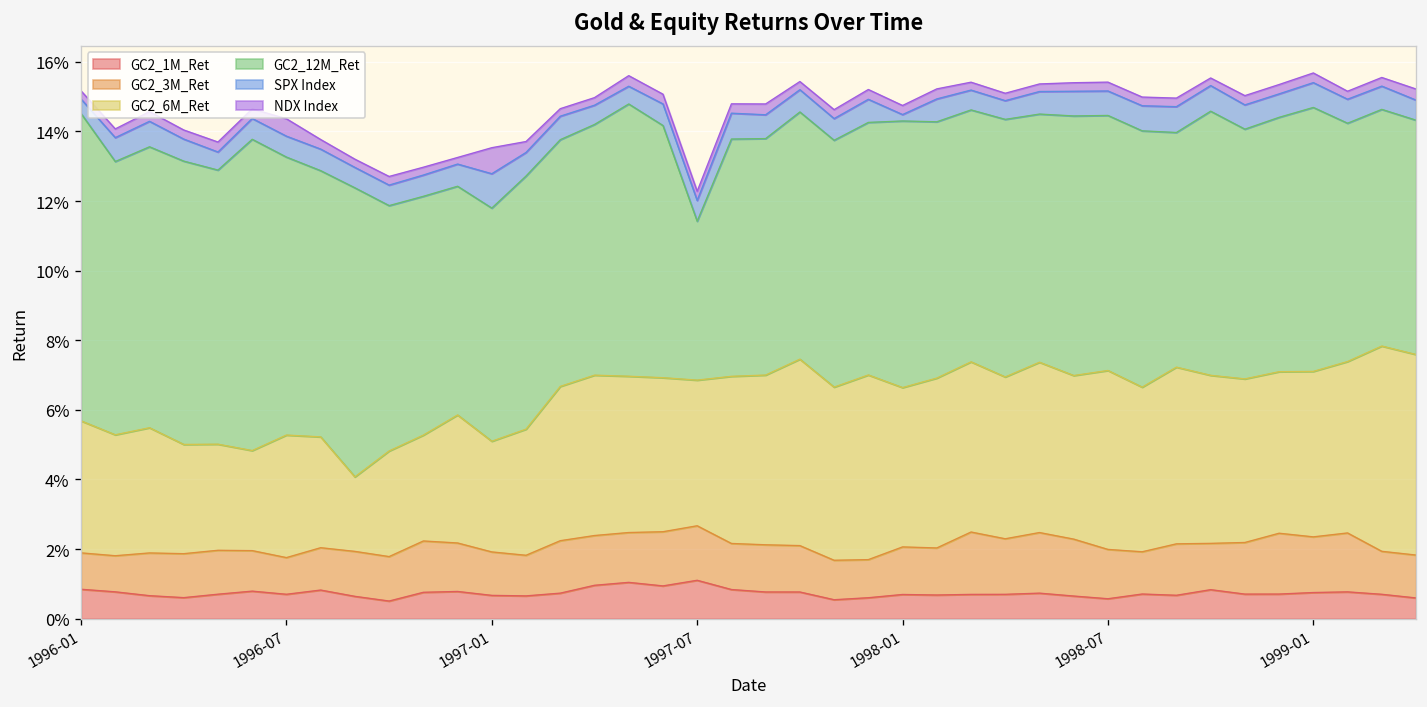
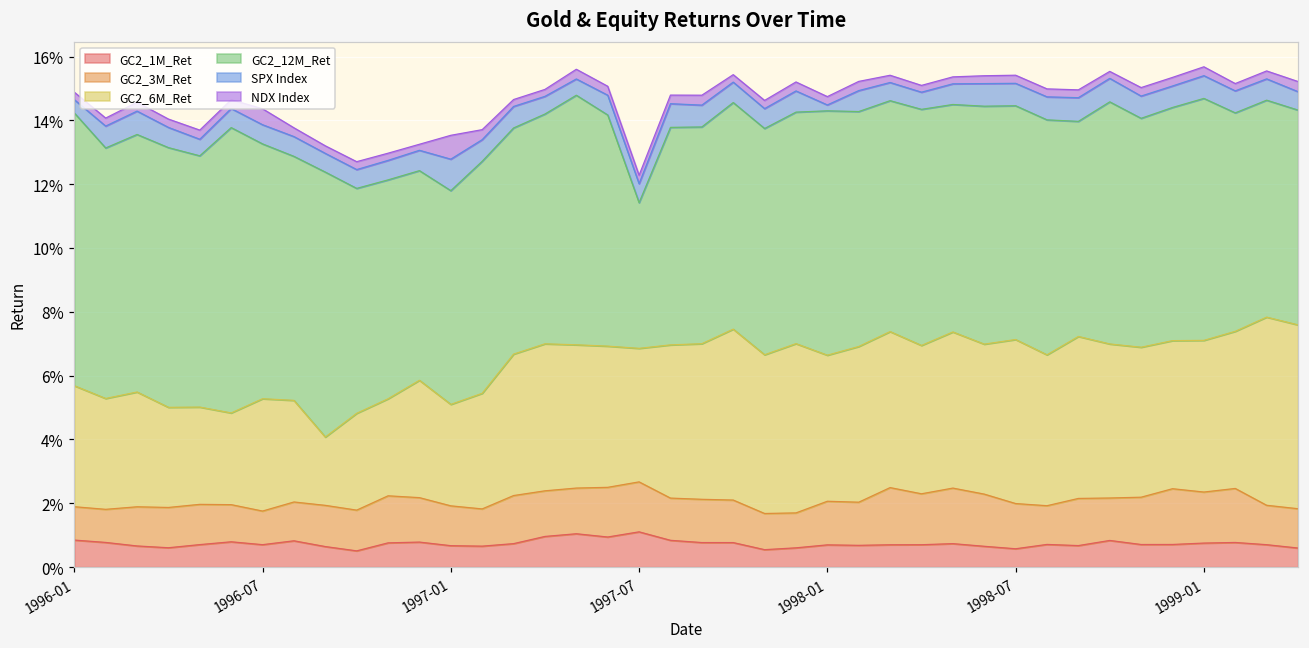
GC2_12M_Ret, 1996-01: 8.8% -> 8.6%
